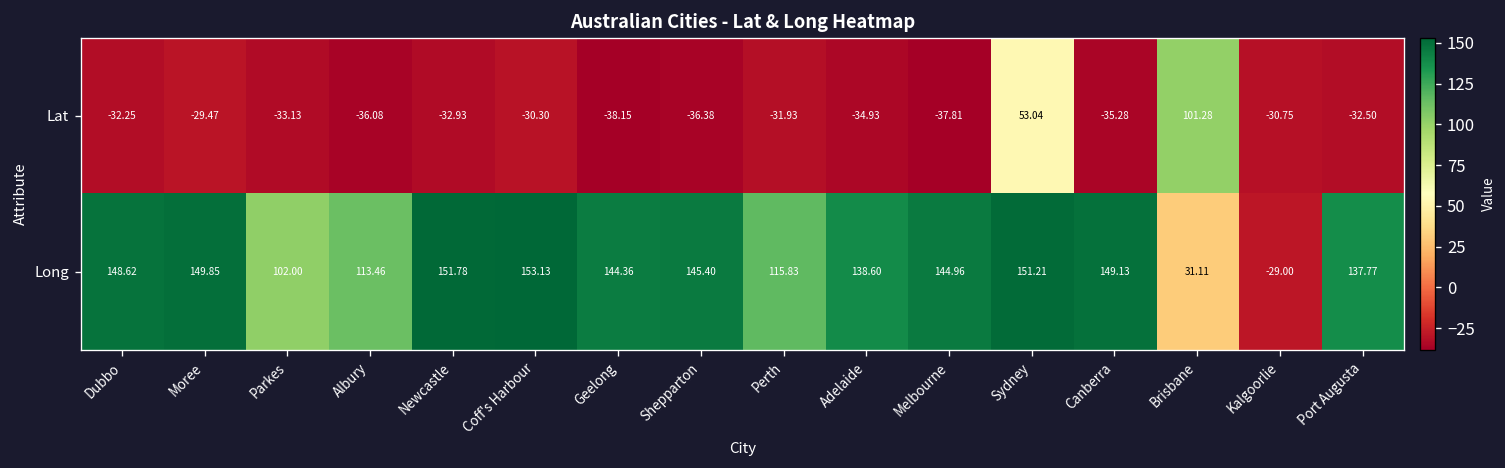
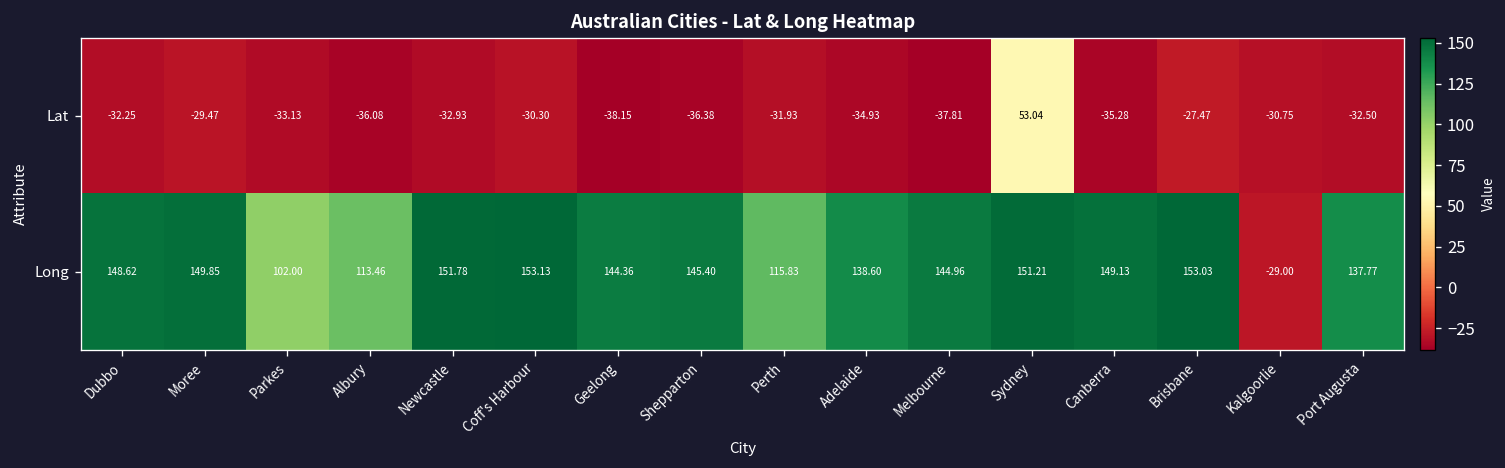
Lat, Brisbane: 101.28 -> -27.47
Long, Brisbane: 31.11 -> 153.03
